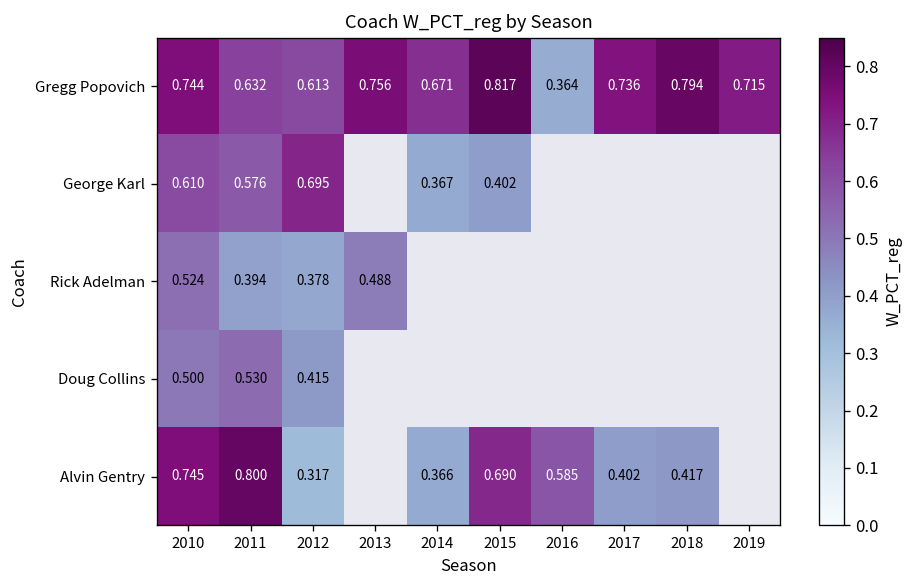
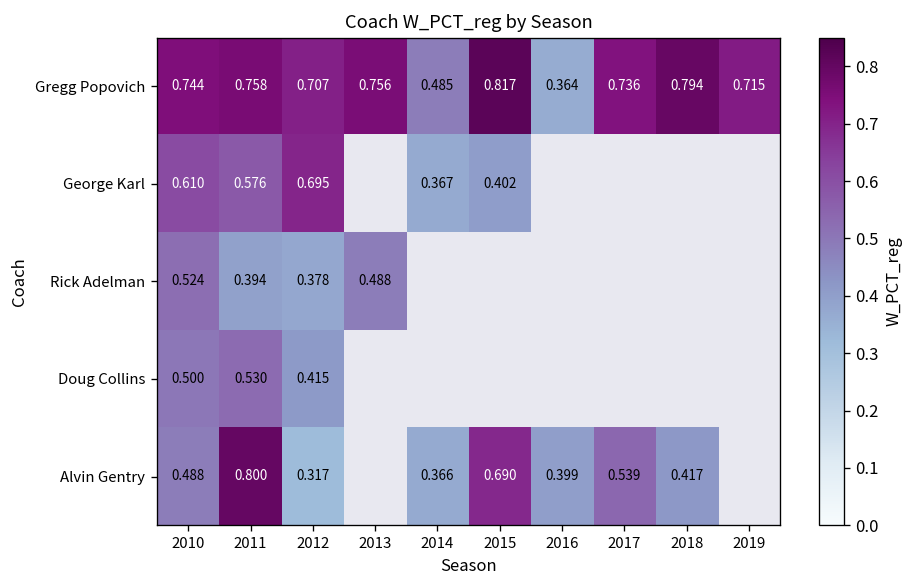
Gregg Popovich, 2011: 0.632 -> 0.758
Gregg Popovich, 2012: 0.613 -> 0.707
Gregg Popovich, 2014: 0.671 -> 0.485
Alvin Gentry, 2010: 0.745 -> 0.488
Alvin Gentry, 2016: 0.585 -> 0.399
Alvin Gentry, 2017: 0.402 -> 0.539
